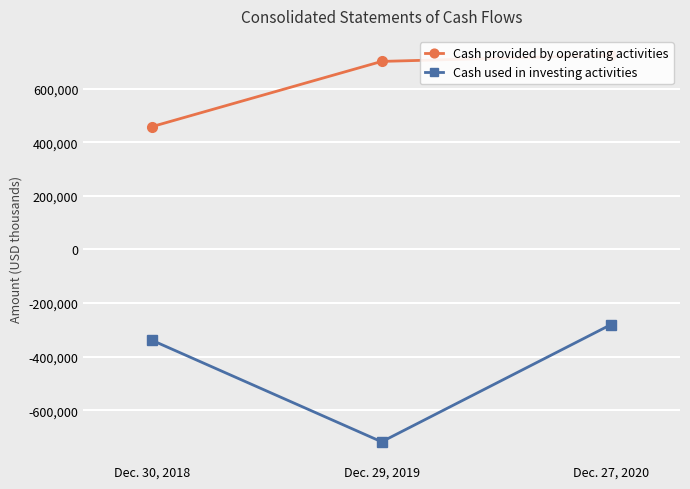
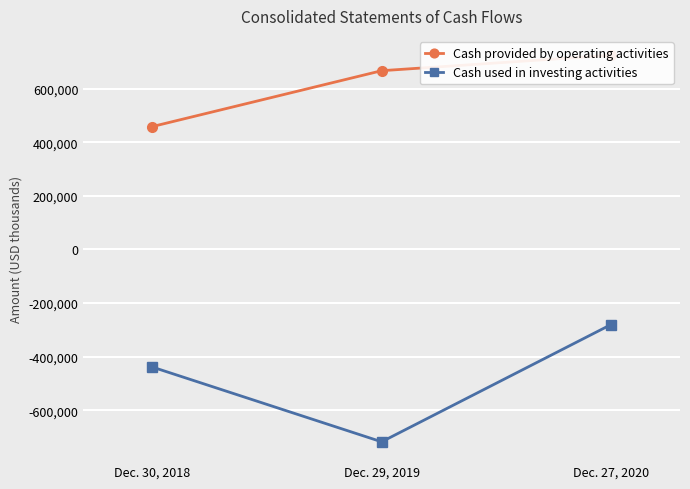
Cash used in investing activities, Dec. 30, 2018: -340,000 -> -440,000
Cash provided by operating activities, Dec. 29, 2019: 700,000 -> 670,000
